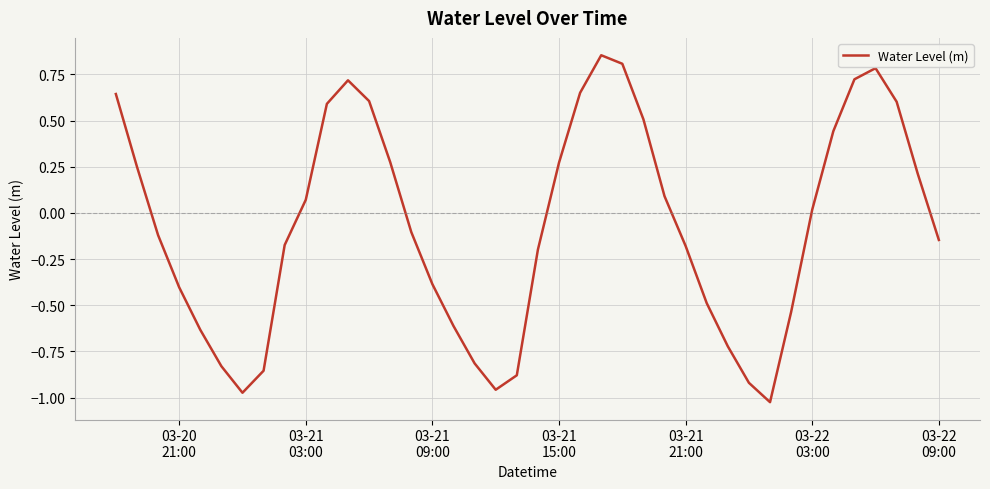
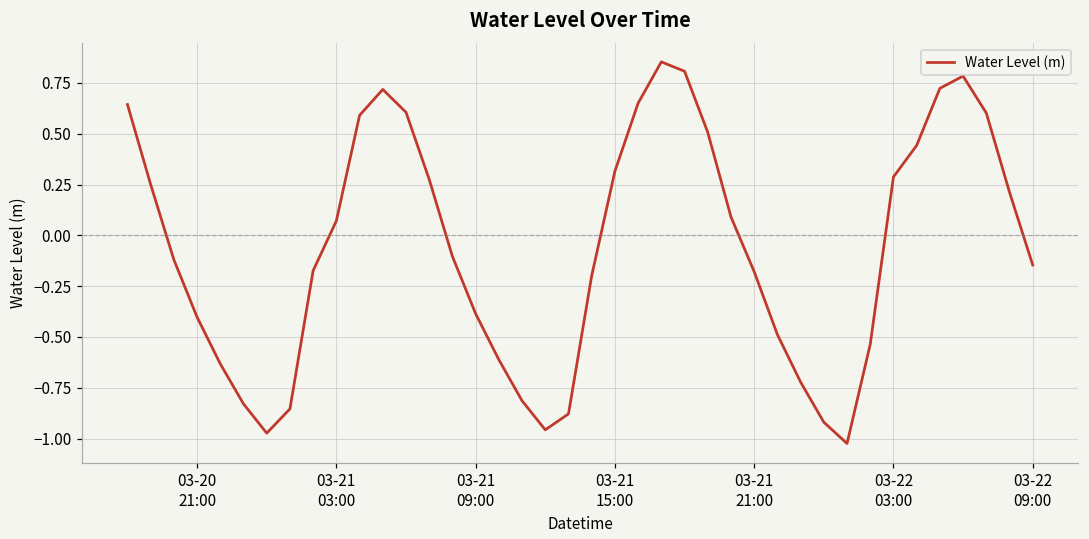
03-21 15:00: 0.27 -> 0.32
03-22 03:00: 0.02 -> 0.29
